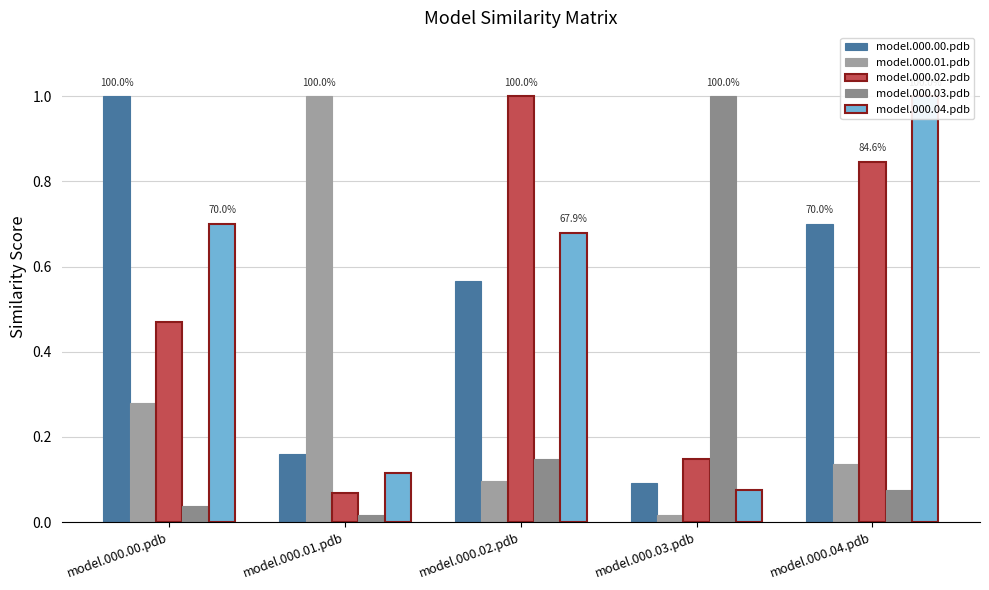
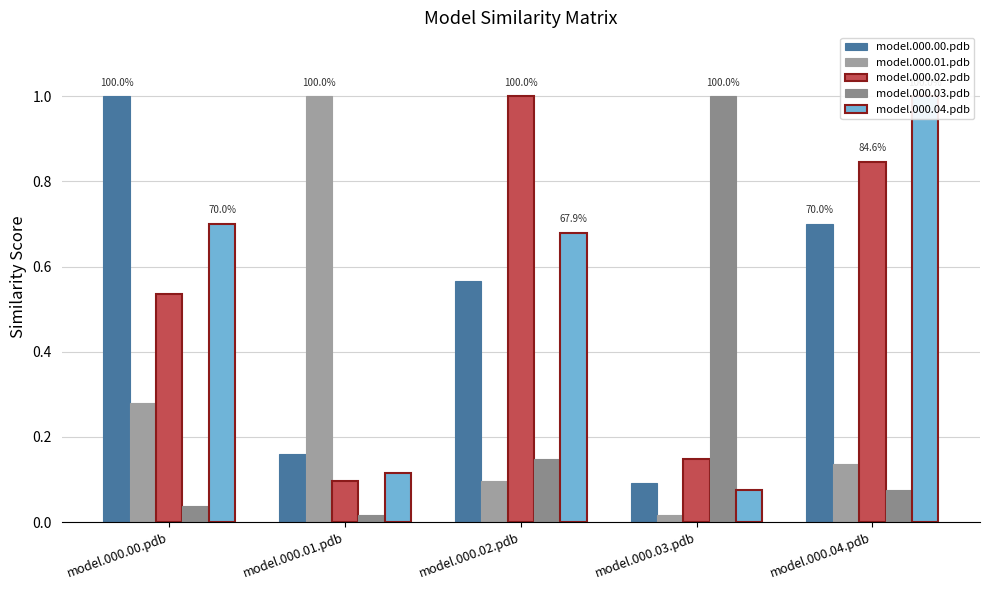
model.000.02.pdb, model.000.00.pdb: 0.47 -> 0.54
model.000.02.pdb, model.000.01.pdb: 0.07 -> 0.10
